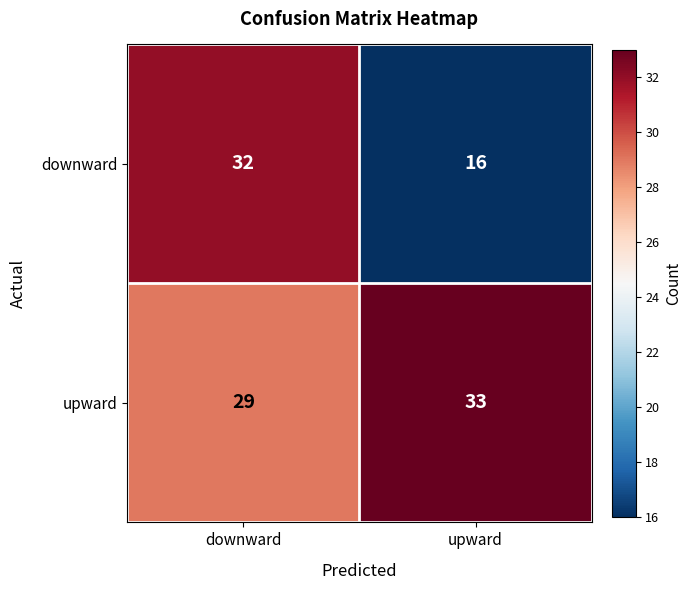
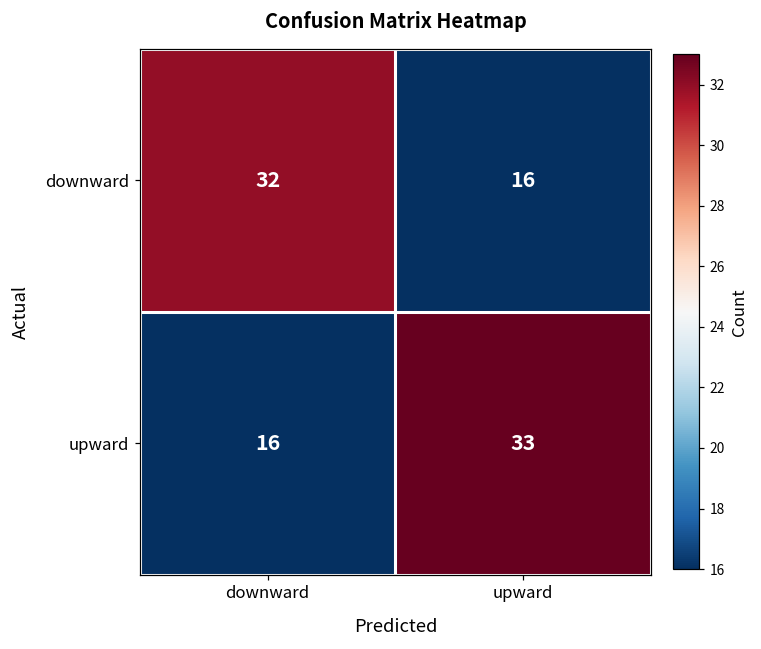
upward, downward: 29 -> 16
